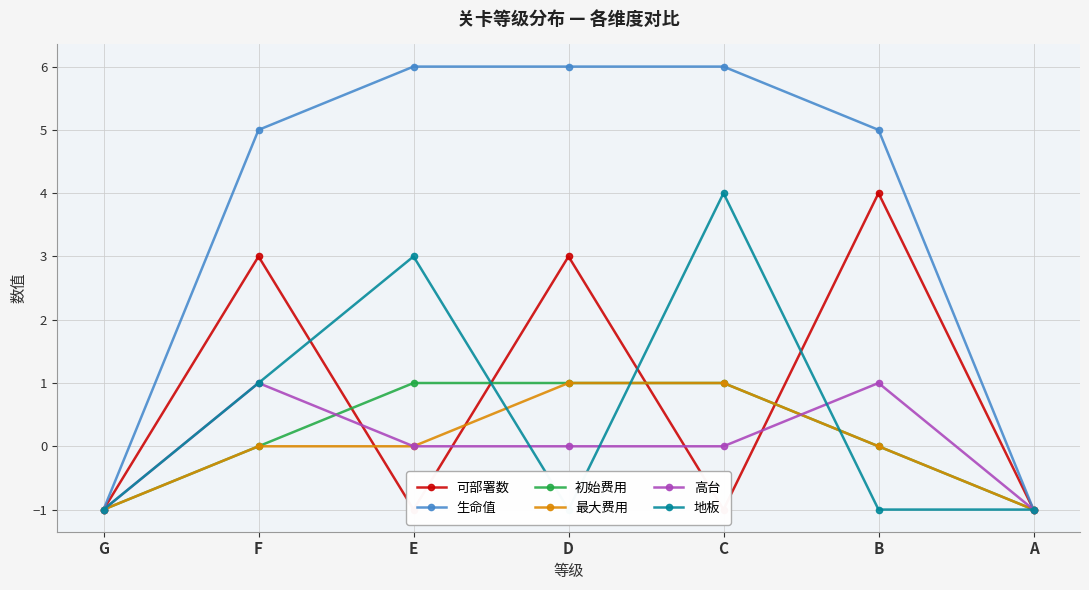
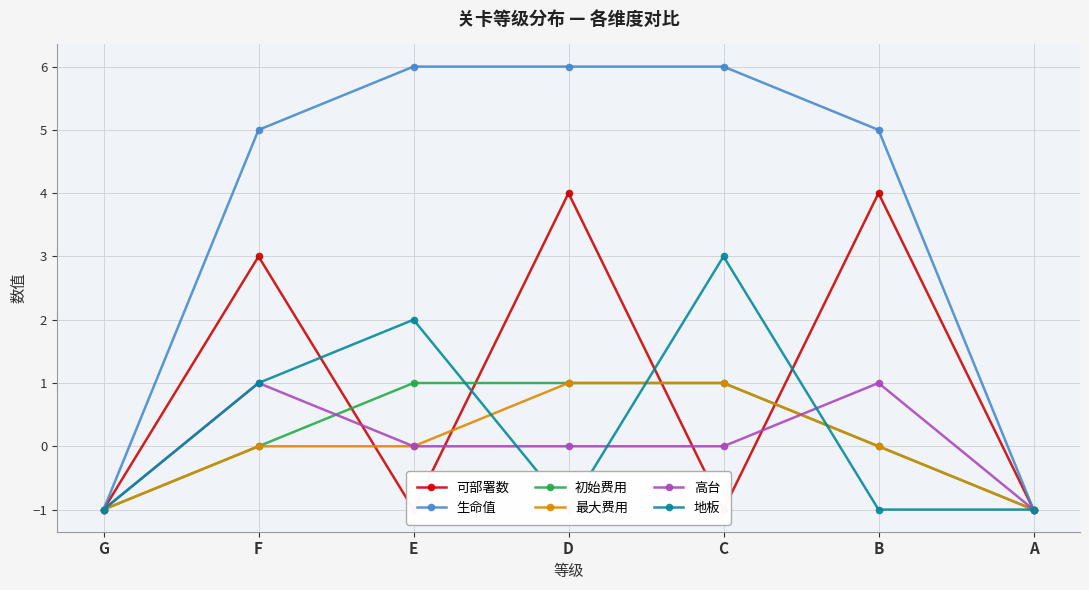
地板, E: 3 -> 2
可部署数, D: 3 -> 4
地板, C: 4 -> 3
